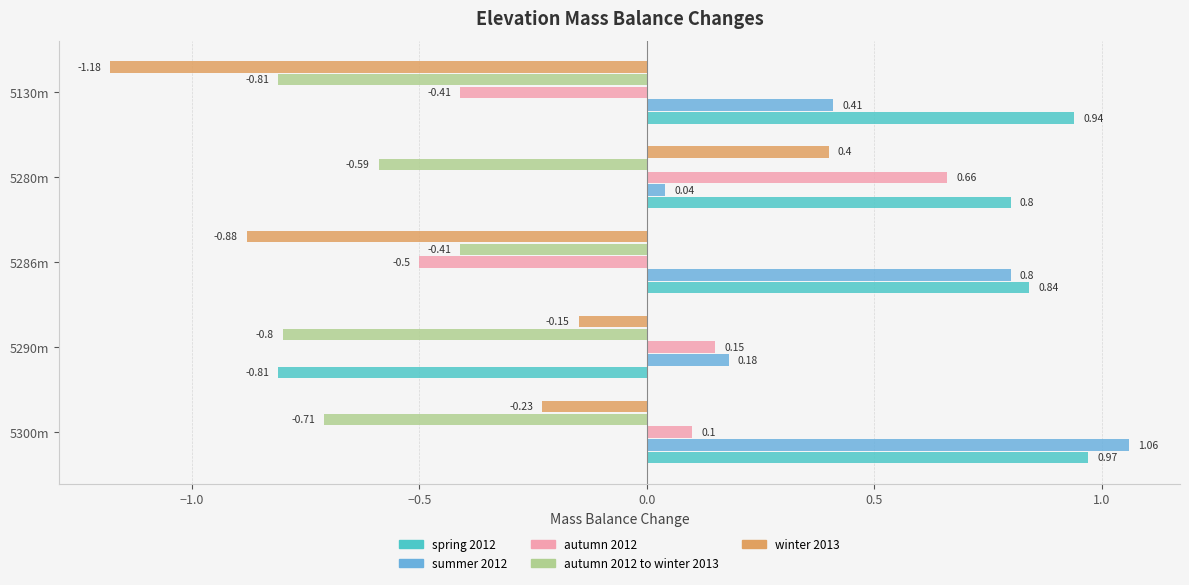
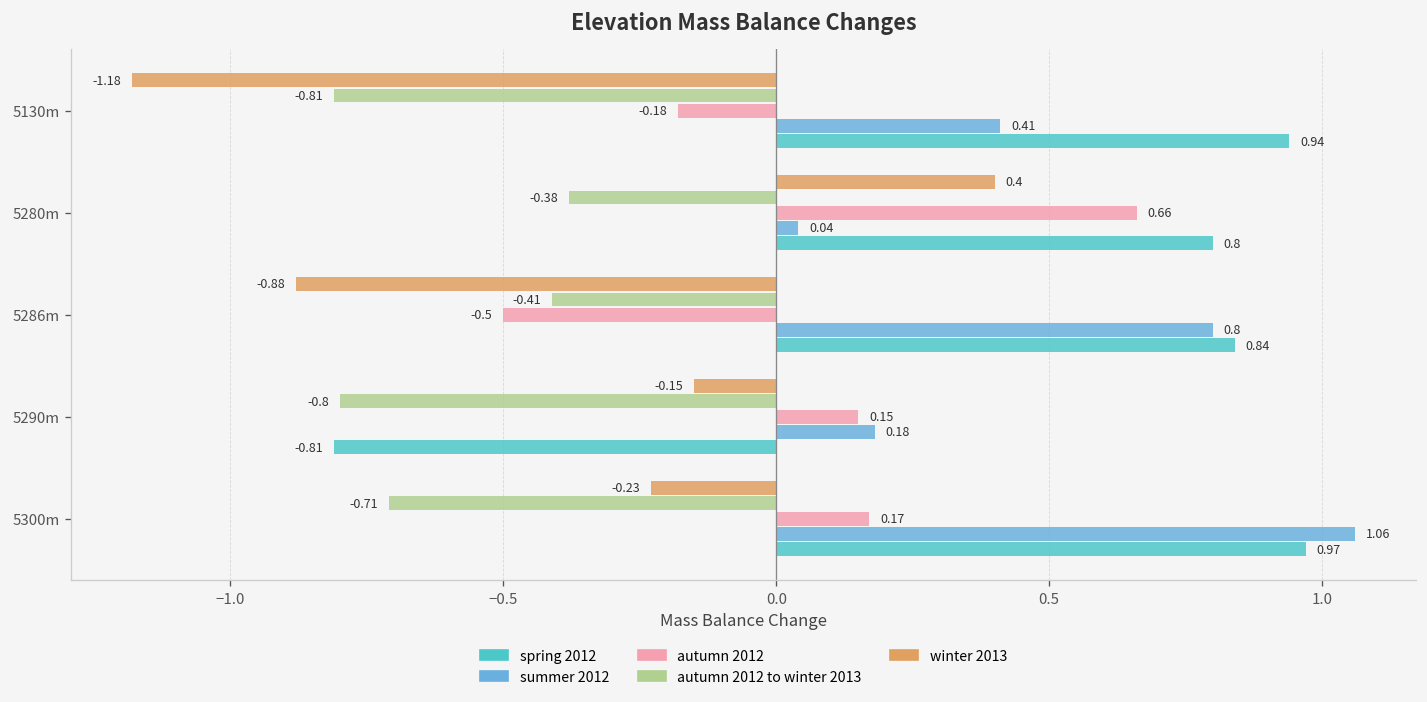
autumn 2012, 5130m: -0.41 -> -0.18
autumn 2012 to winter 2013, 5280m: -0.59 -> -0.38
autumn 2012, 5300m: 0.1 -> 0.17
